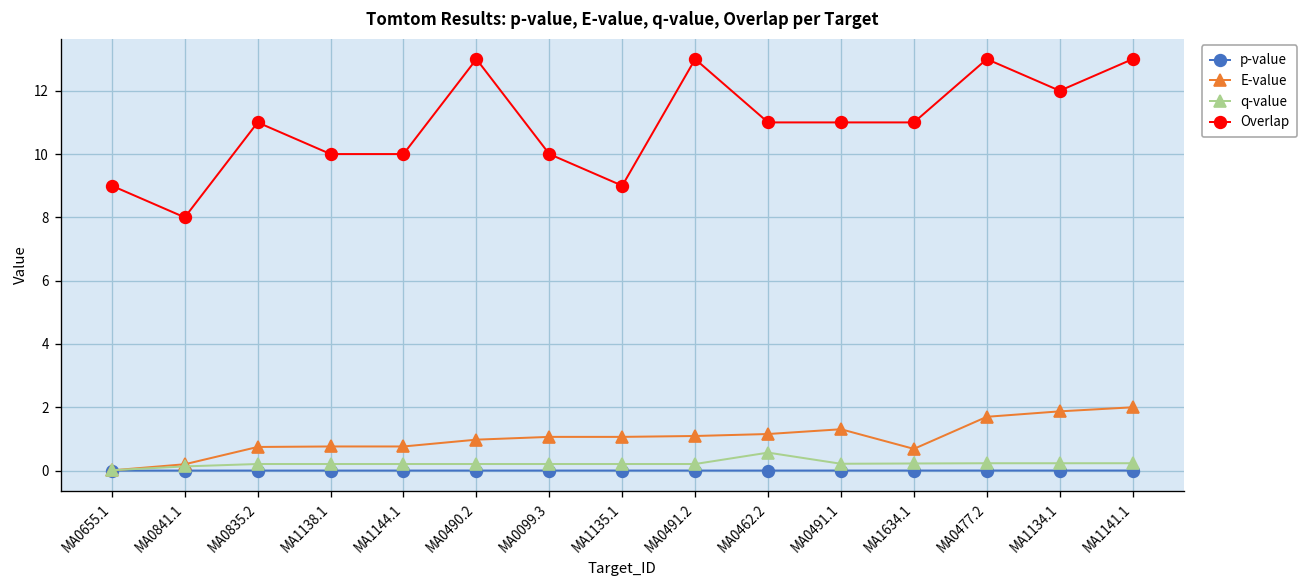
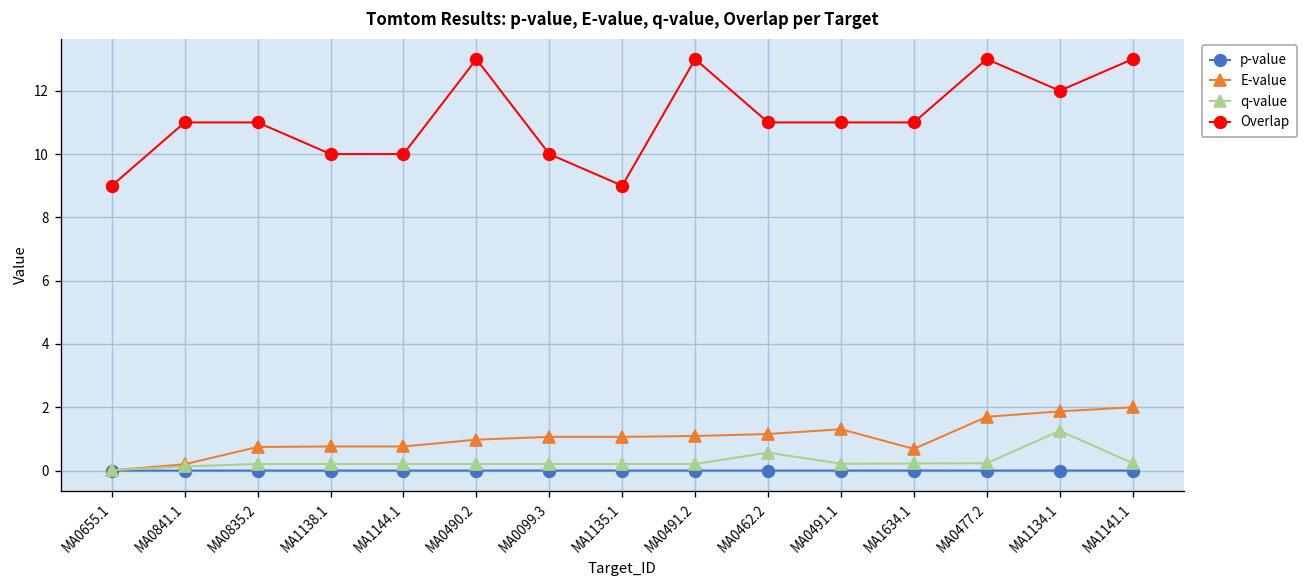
Overlap, MA0841.1: 8 -> 11
q-value, MA1134.1: 0.2 -> 1.3
